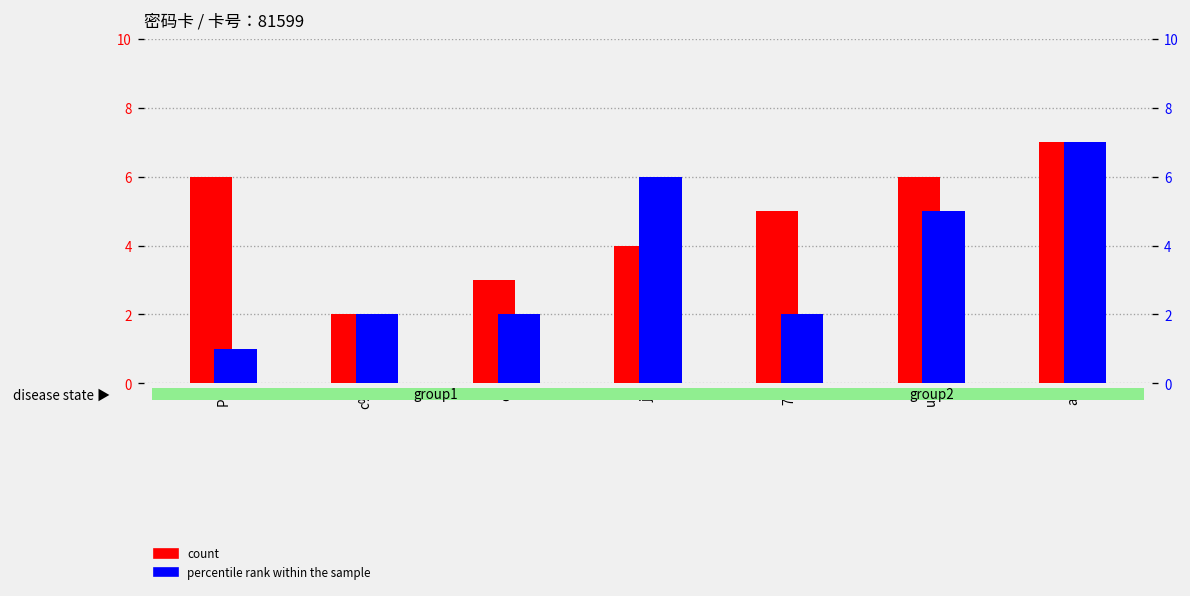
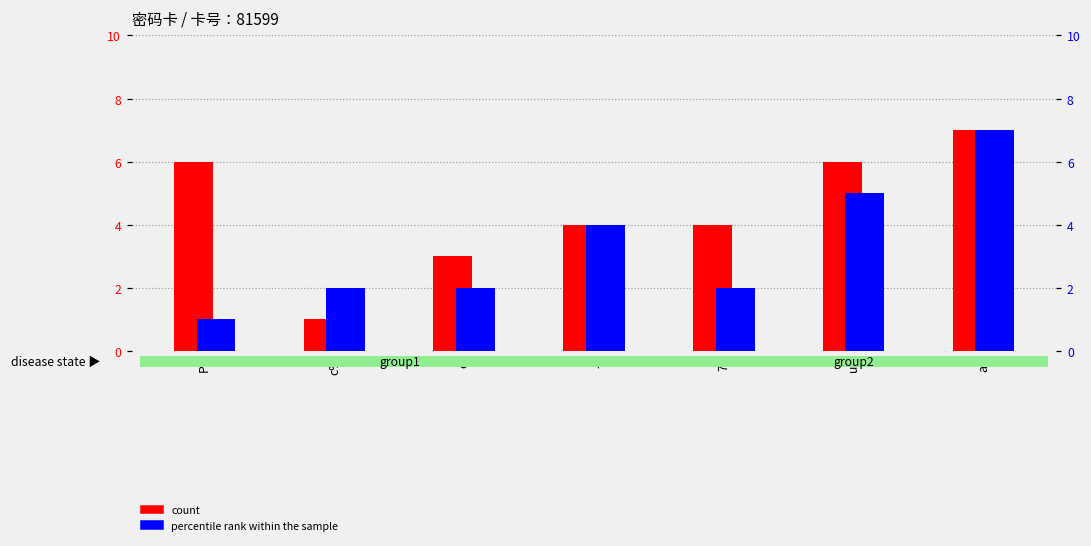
count, c%: 2 -> 1
count, 7a: 5 -> 4
percentile rank within the sample, jh: 6 -> 4
